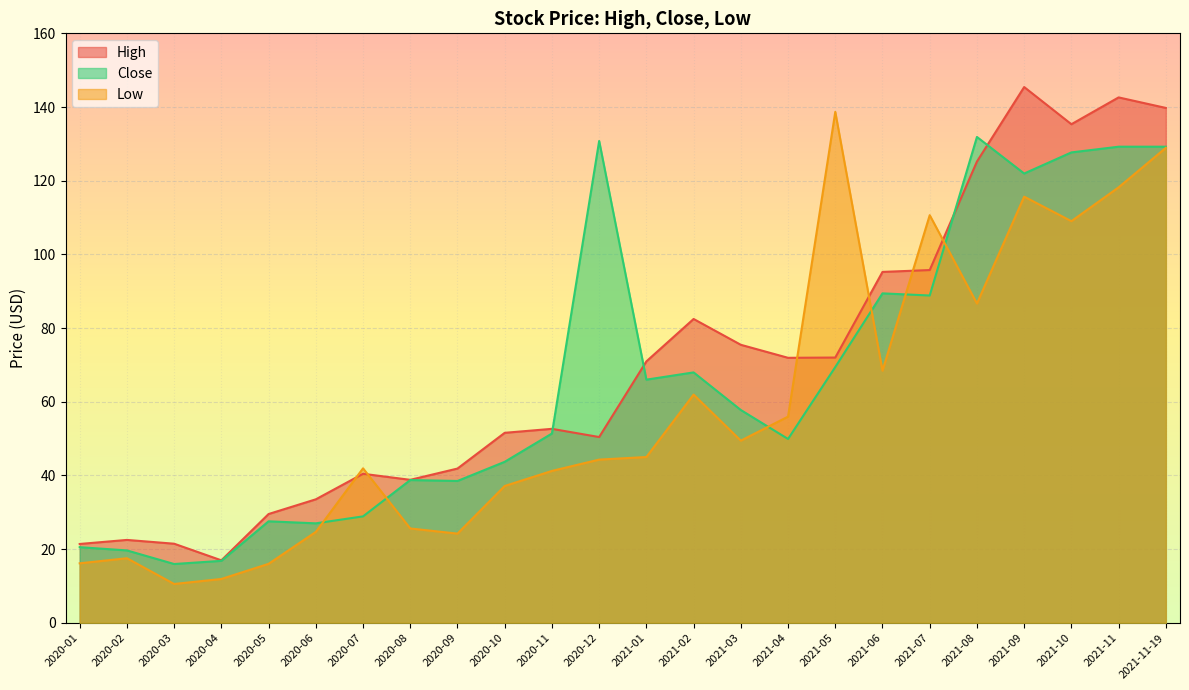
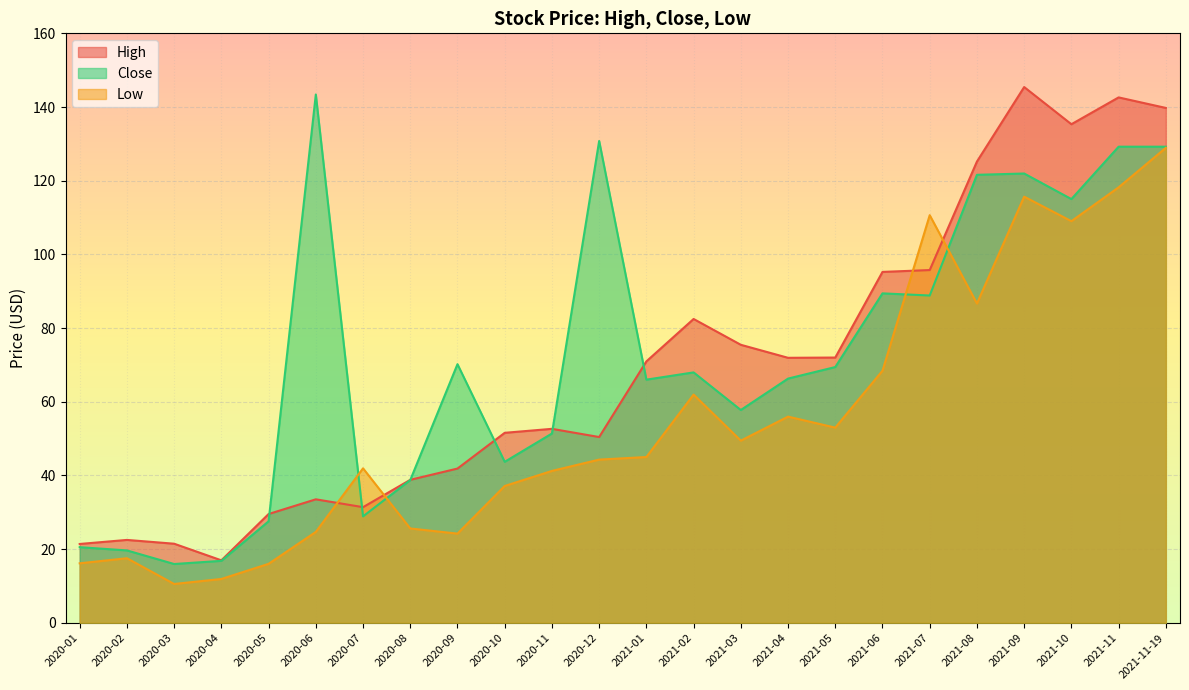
Close, 2020-06: 27 -> 143
High, 2020-07: 40 -> 31
Close, 2020-09: 39 -> 70
Close, 2021-04: 50 -> 66
Low, 2021-05: 139 -> 53
Close, 2021-08: 132 -> 122
Close, 2021-10: 128 -> 115
